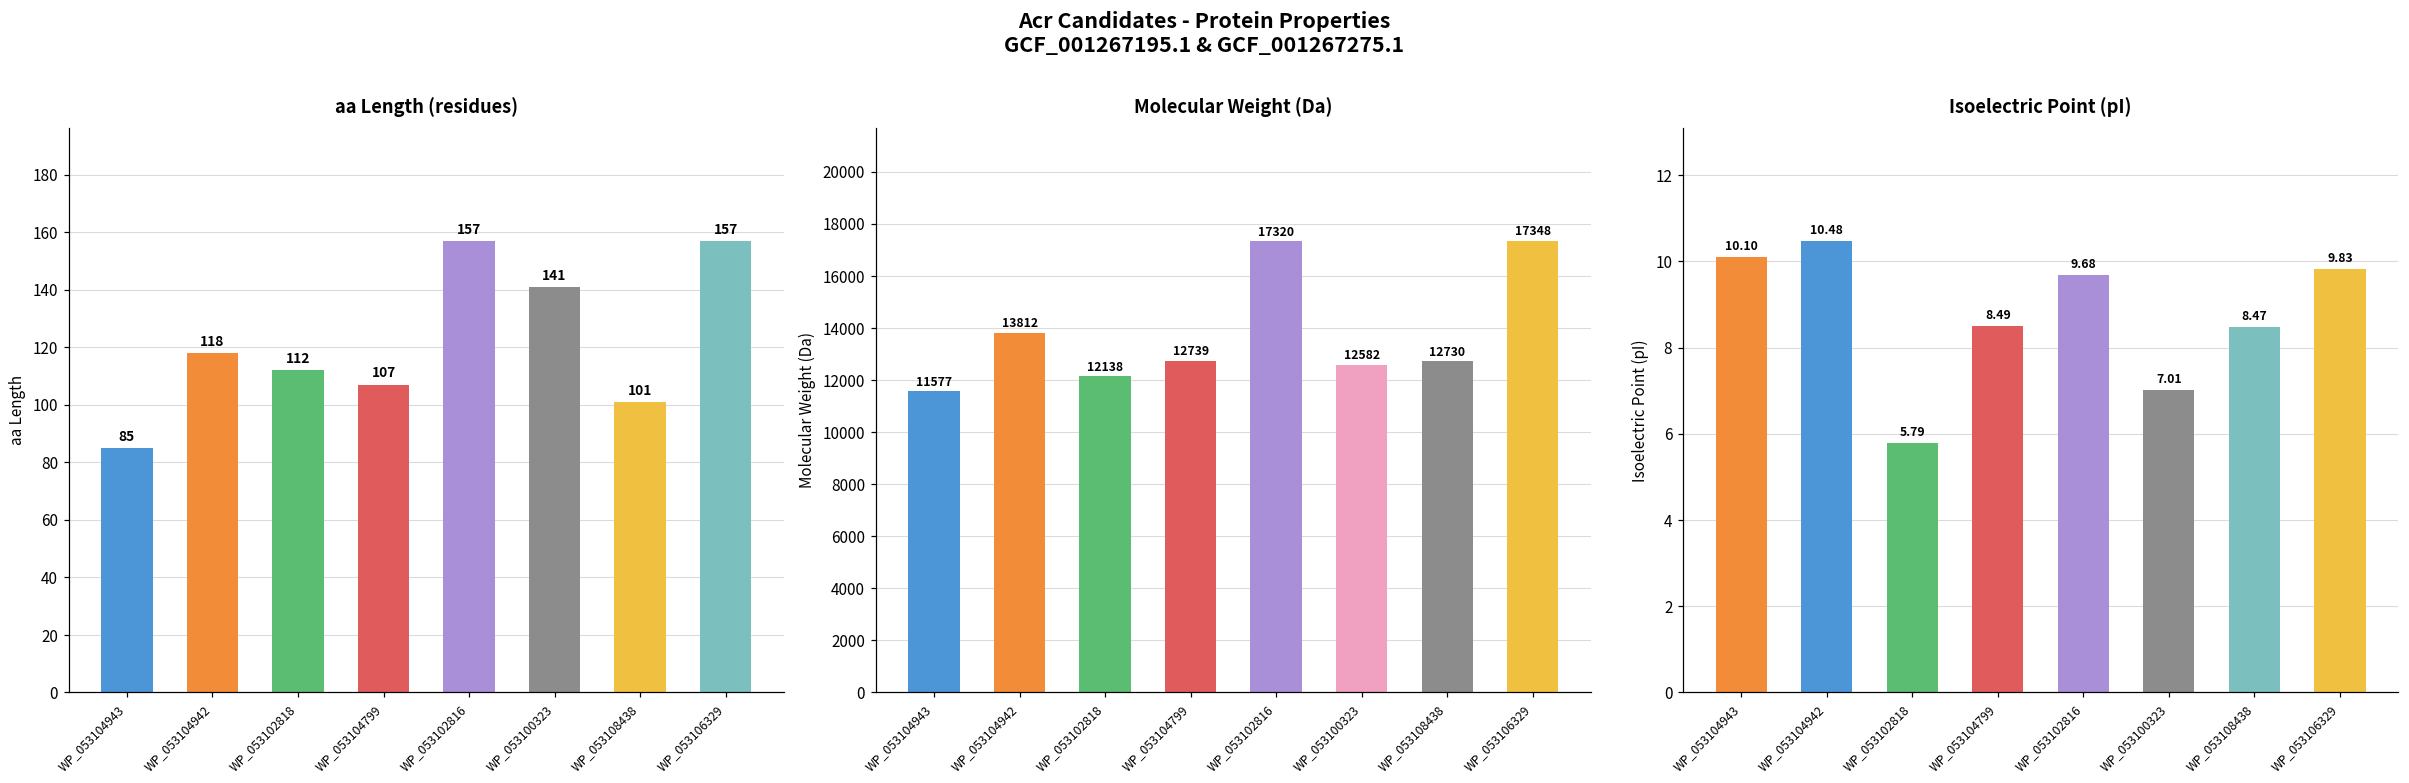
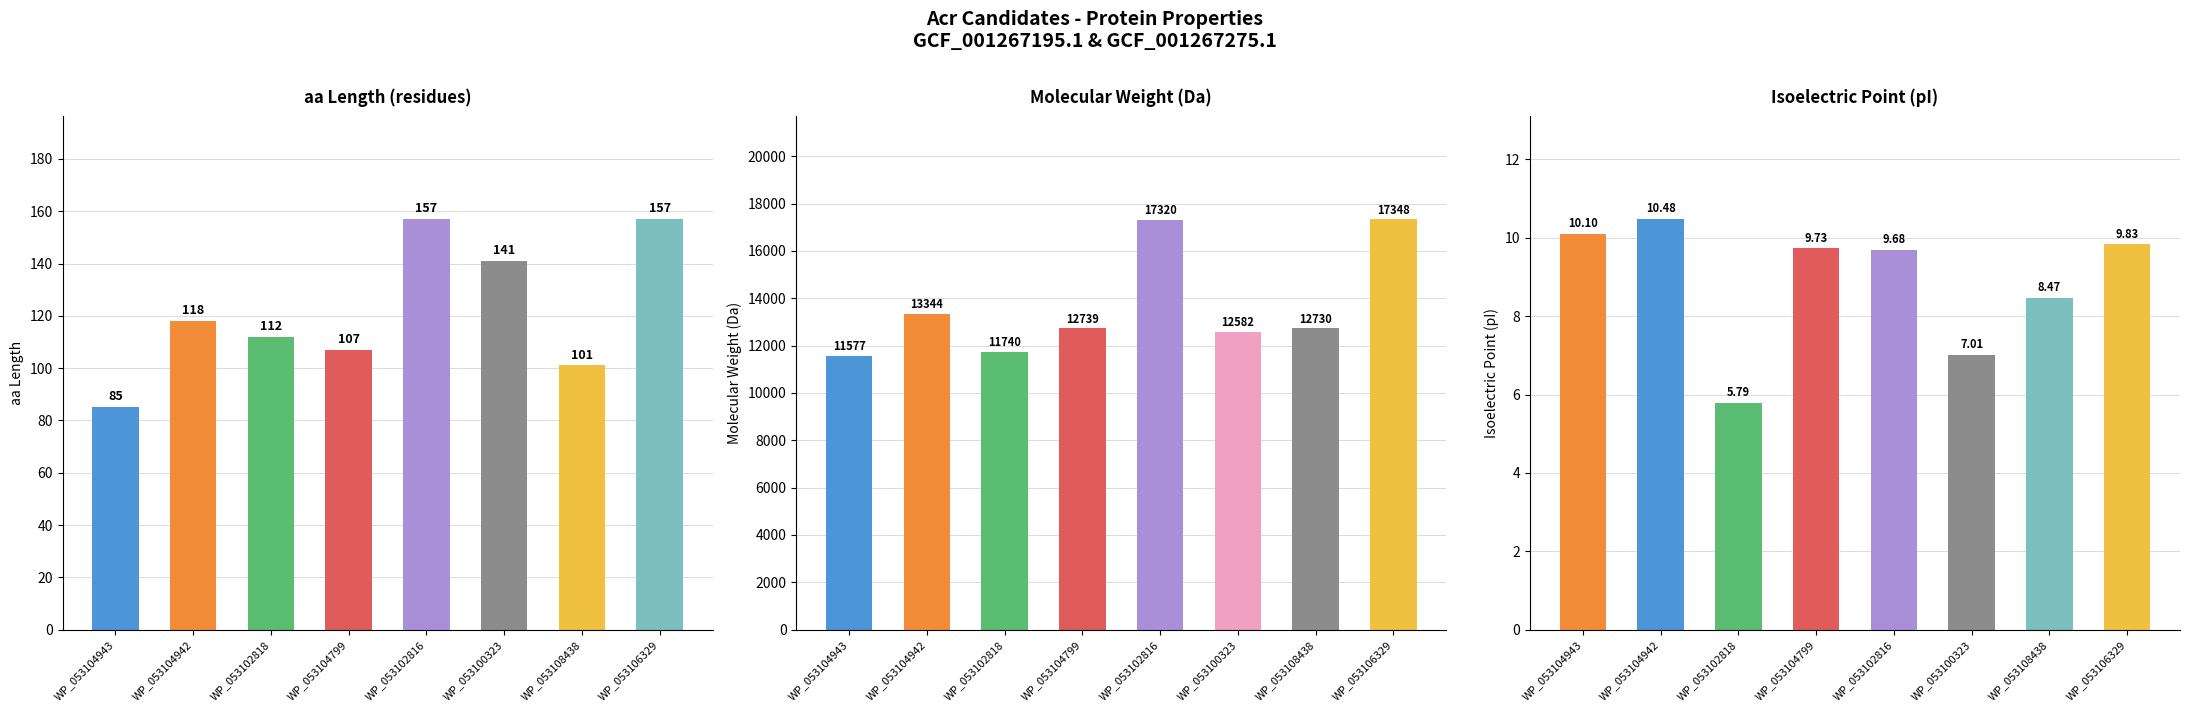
Molecular Weight (Da), WP_053104942: 13812 -> 13344
Molecular Weight (Da), WP_053102818: 12138 -> 11740
Isoelectric Point (pI), WP_053104799: 8.49 -> 9.73
